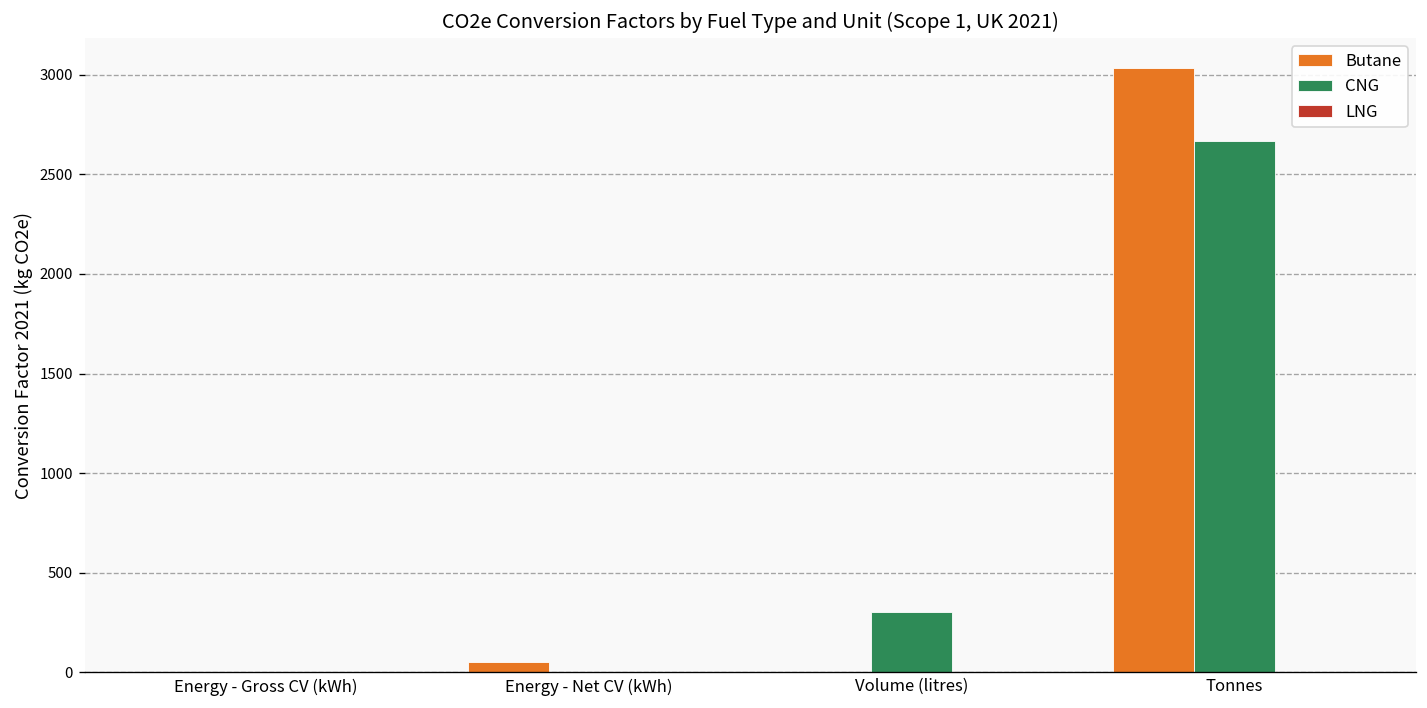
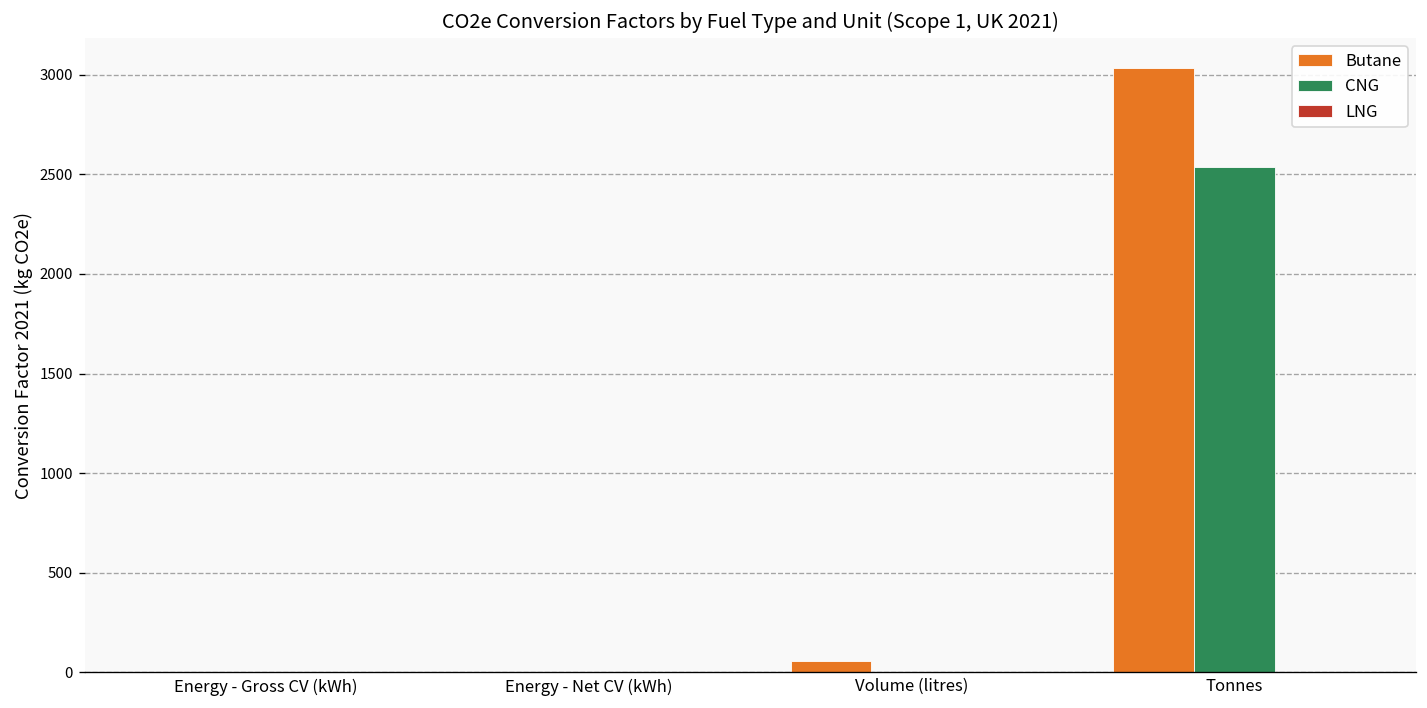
Butane, Energy - Net CV (kWh): 50 -> 0
Butane, Volume (litres): 0 -> 60
CNG, Volume (litres): 300 -> 0
CNG, Tonnes: 2670 -> 2540
